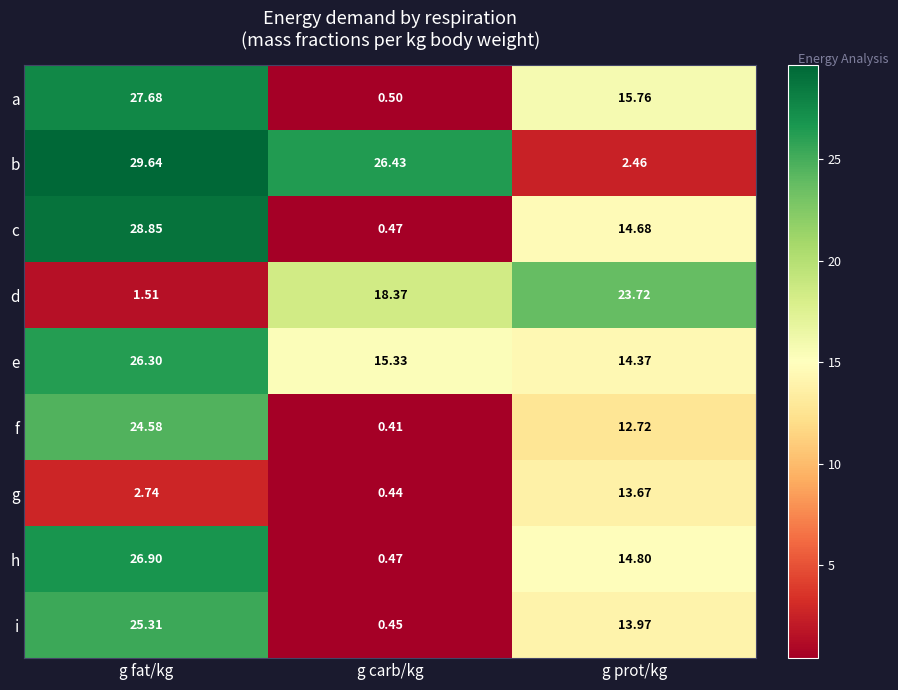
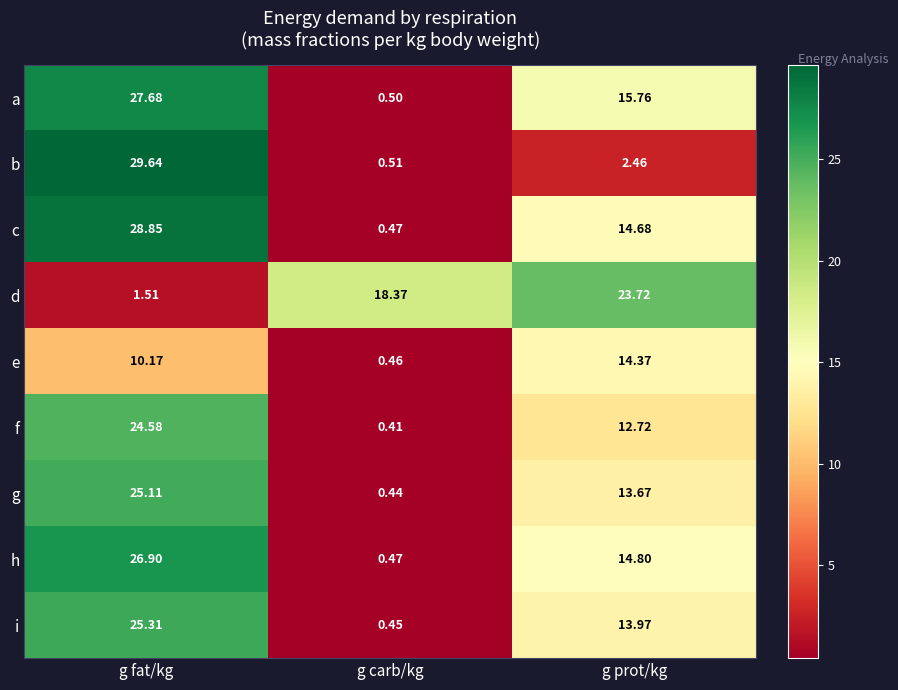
b, g carb/kg: 26.43 -> 0.51
e, g fat/kg: 26.30 -> 10.17
e, g carb/kg: 15.33 -> 0.46
g, g fat/kg: 2.74 -> 25.11
